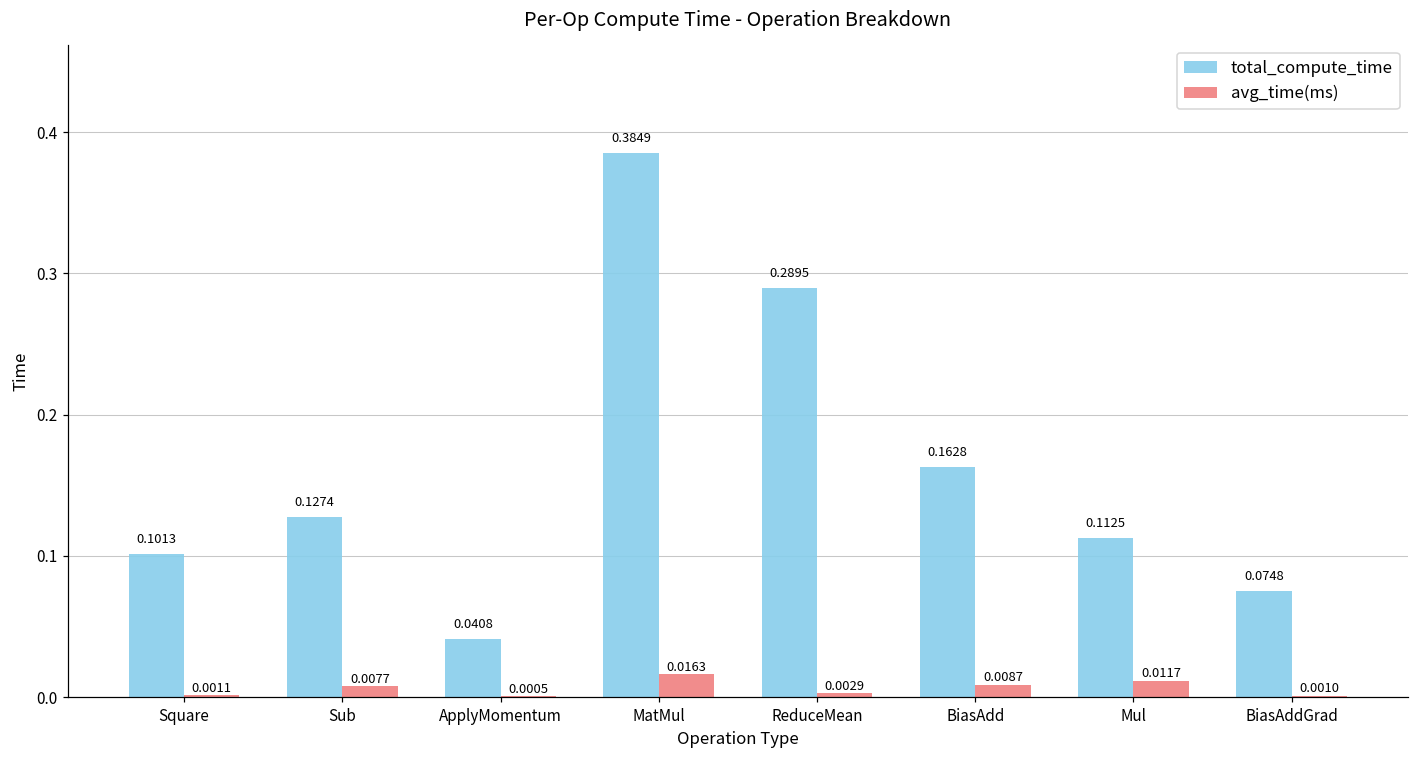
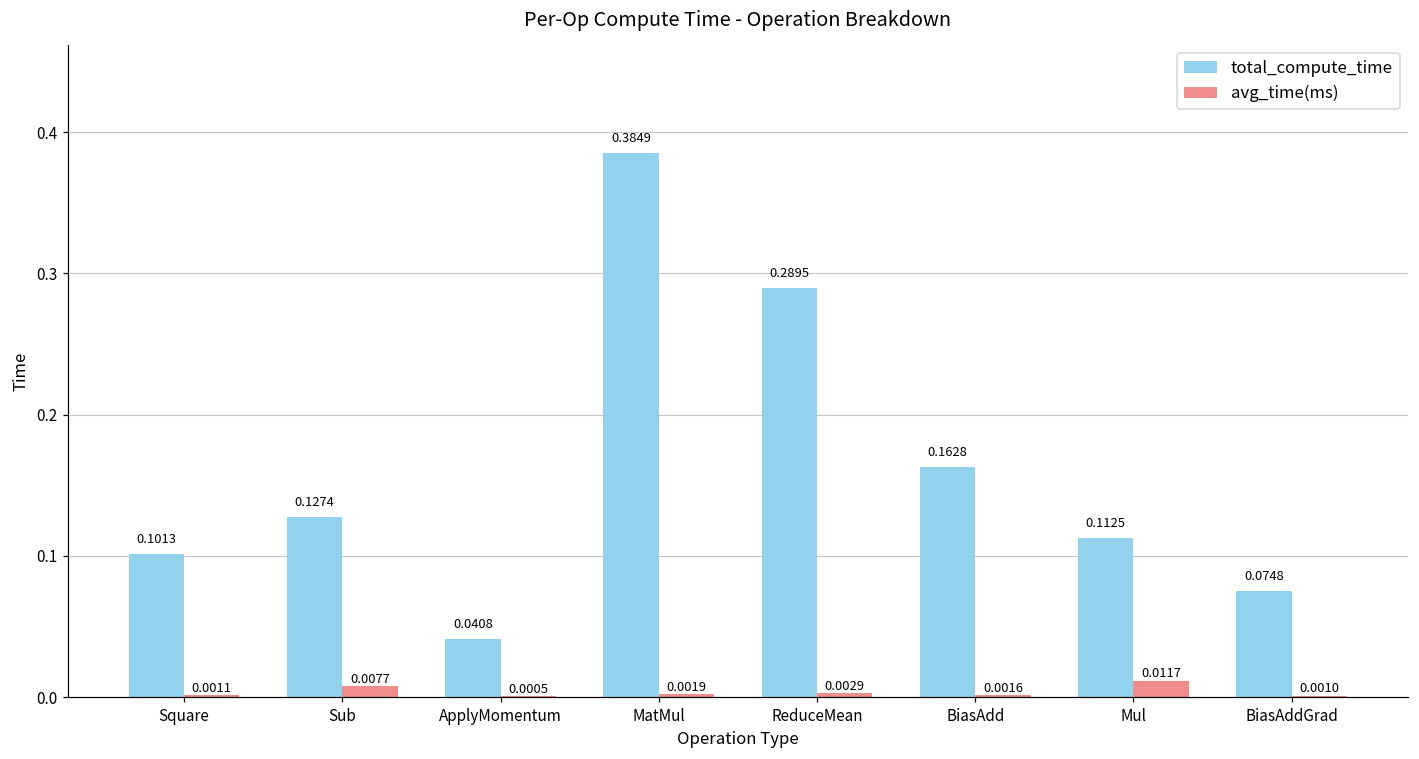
avg_time(ms), MatMul: 0.0163 -> 0.0019
avg_time(ms), BiasAdd: 0.0087 -> 0.0016
